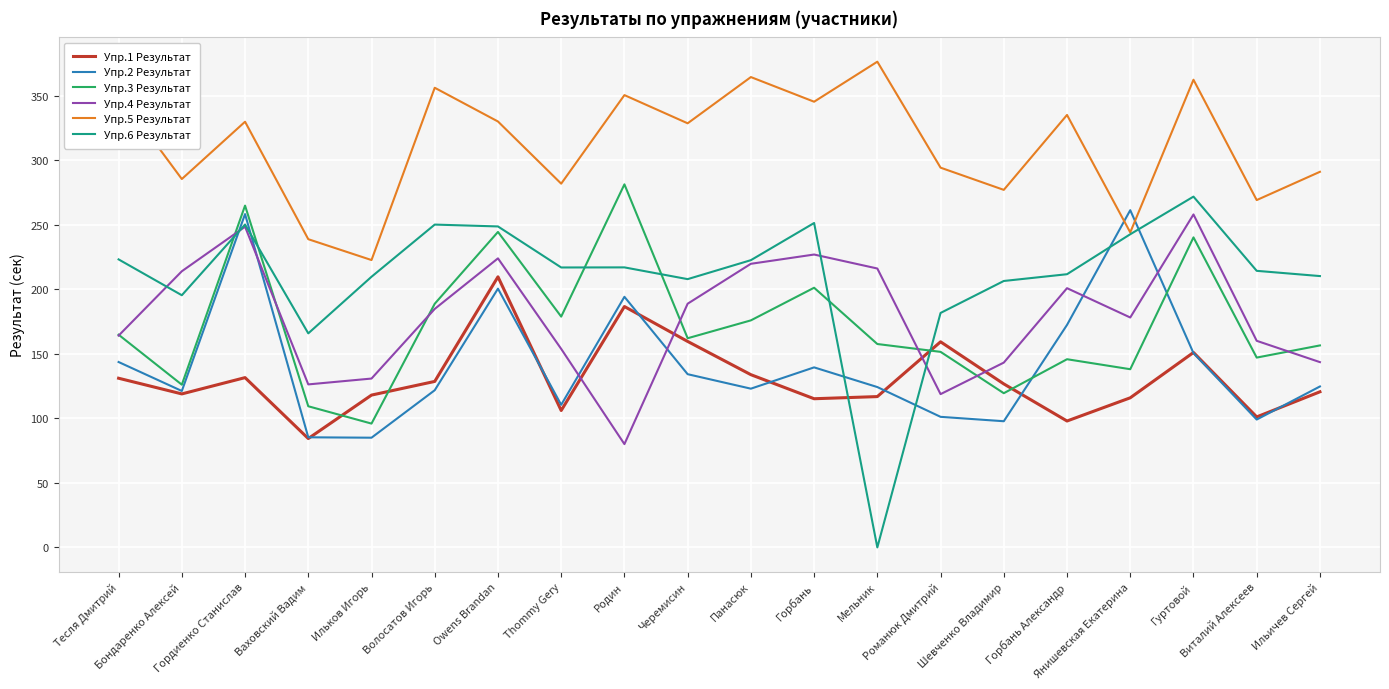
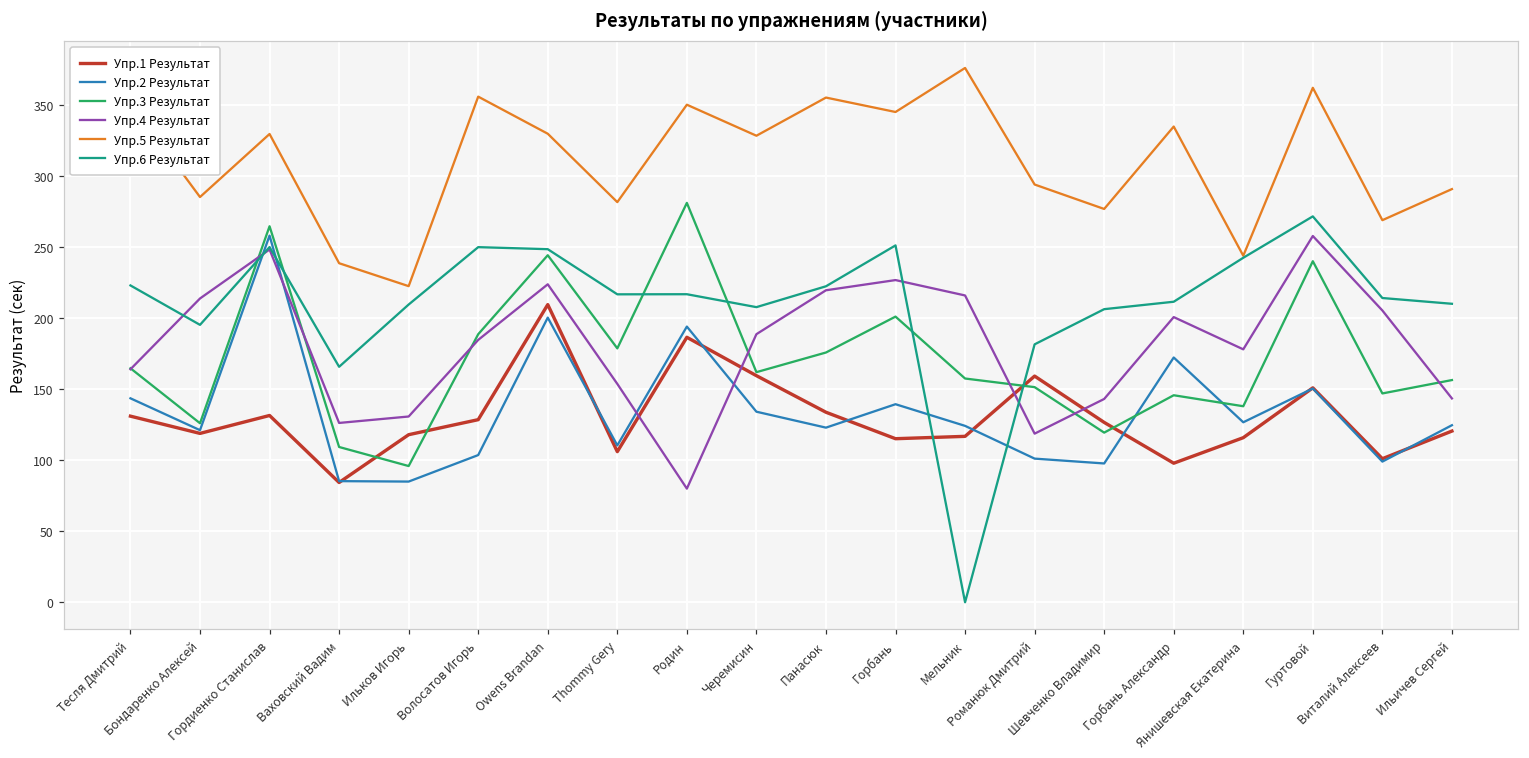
Упр.2 Результат, Волосатов Игорь: 122 -> 104
Упр.5 Результат, Панасюк: 364 -> 355
Упр.2 Результат, Янишевская Екатерина: 261 -> 127
Упр.4 Результат, Виталий Алексеев: 160 -> 205
